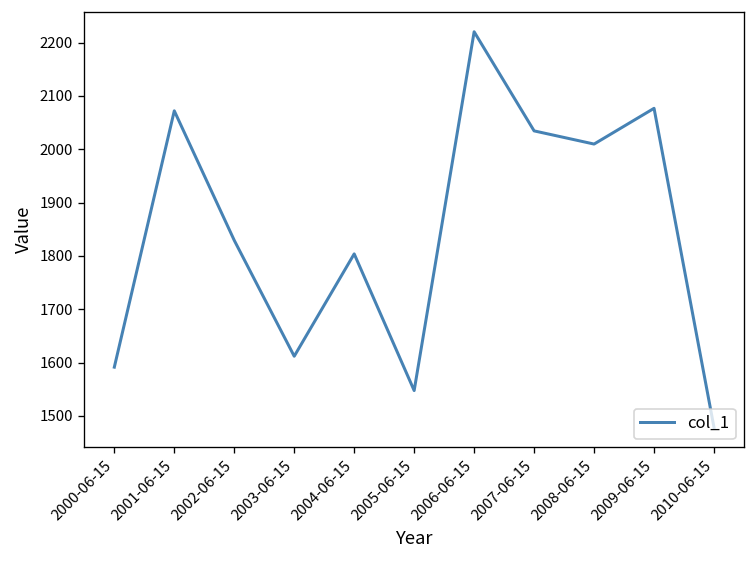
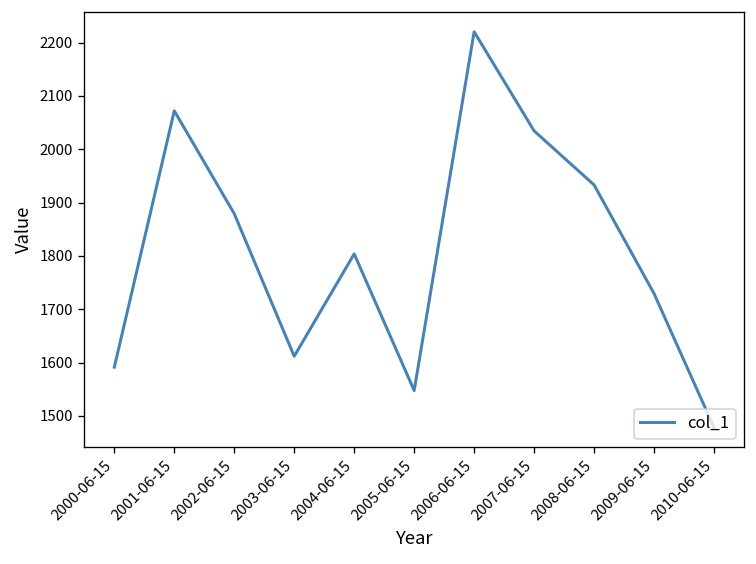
2002-06-15: 1830 -> 1880
2008-06-15: 2010 -> 1930
2009-06-15: 2080 -> 1730
